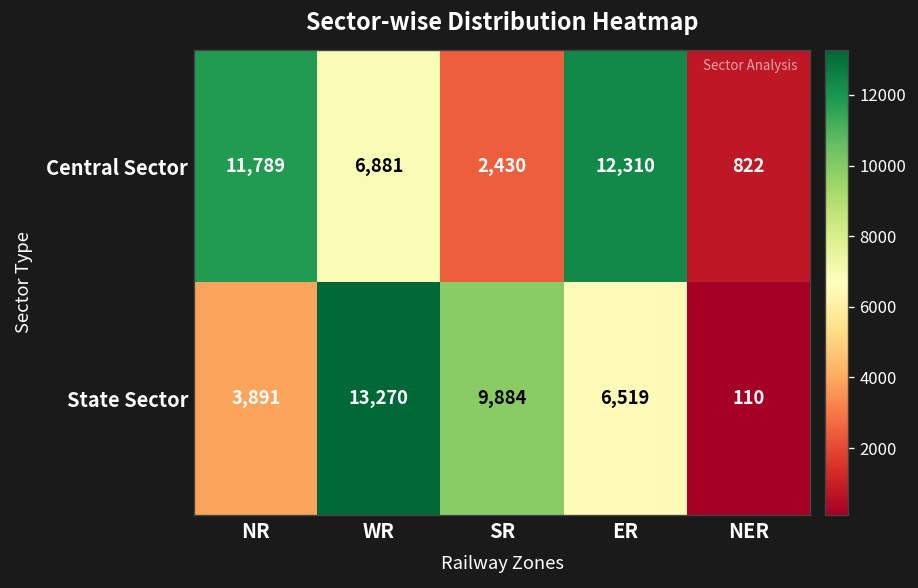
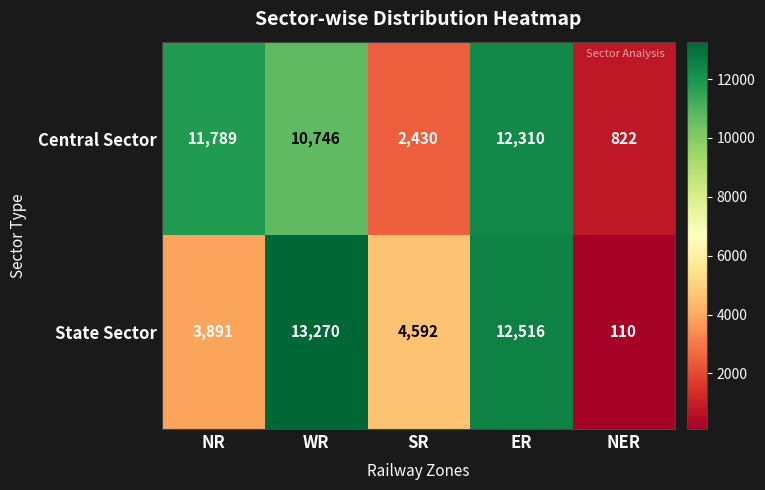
Central Sector, WR: 6,881 -> 10,746
State Sector, SR: 9,884 -> 4,592
State Sector, ER: 6,519 -> 12,516
